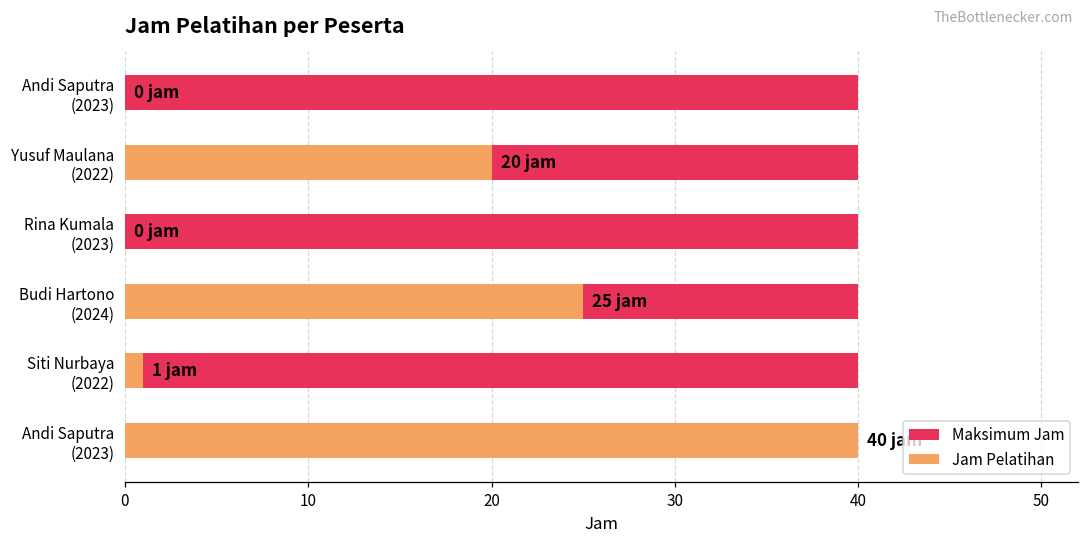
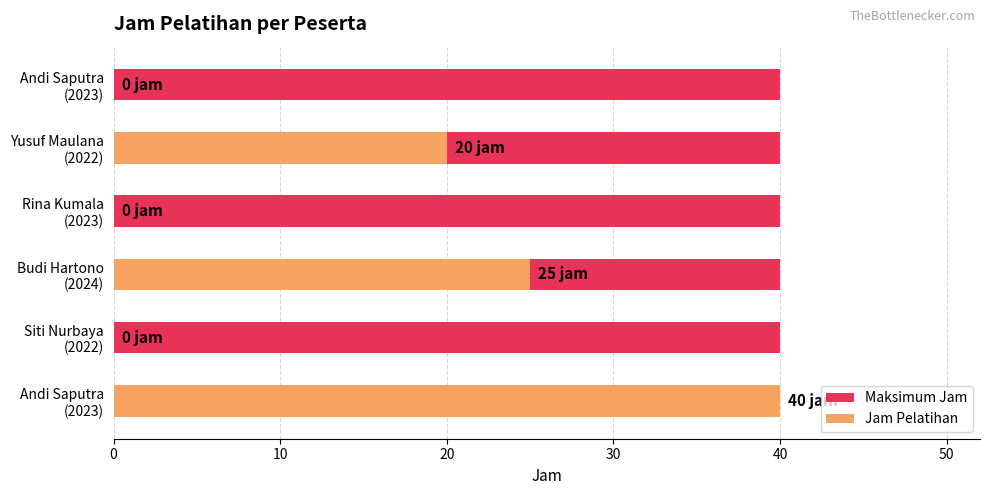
Jam Pelatihan, Siti Nurbaya (2022): 1 -> 0
